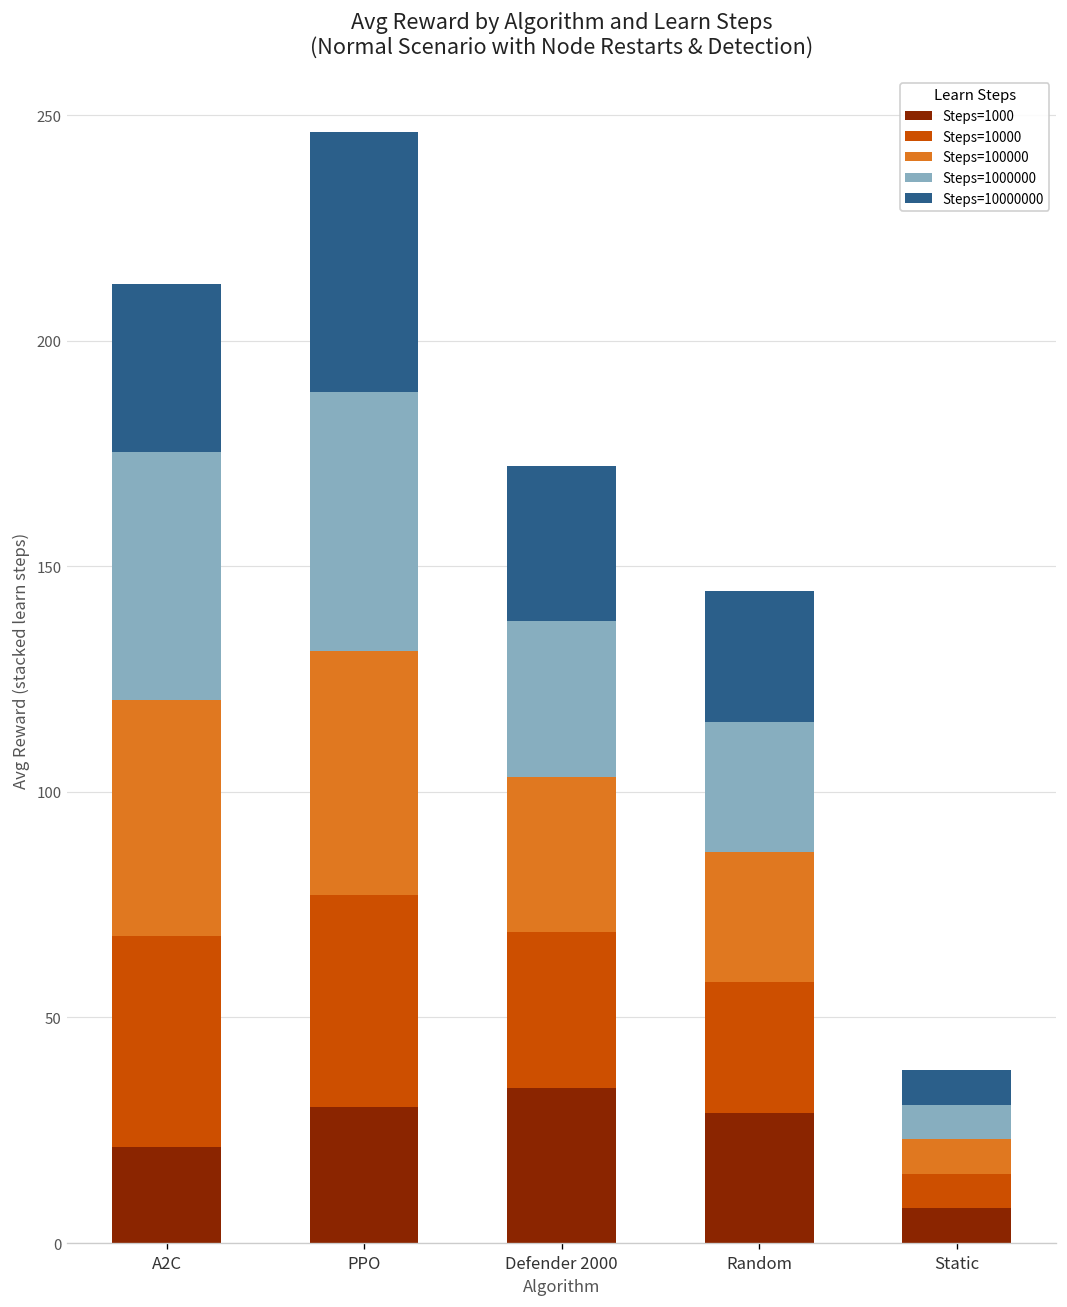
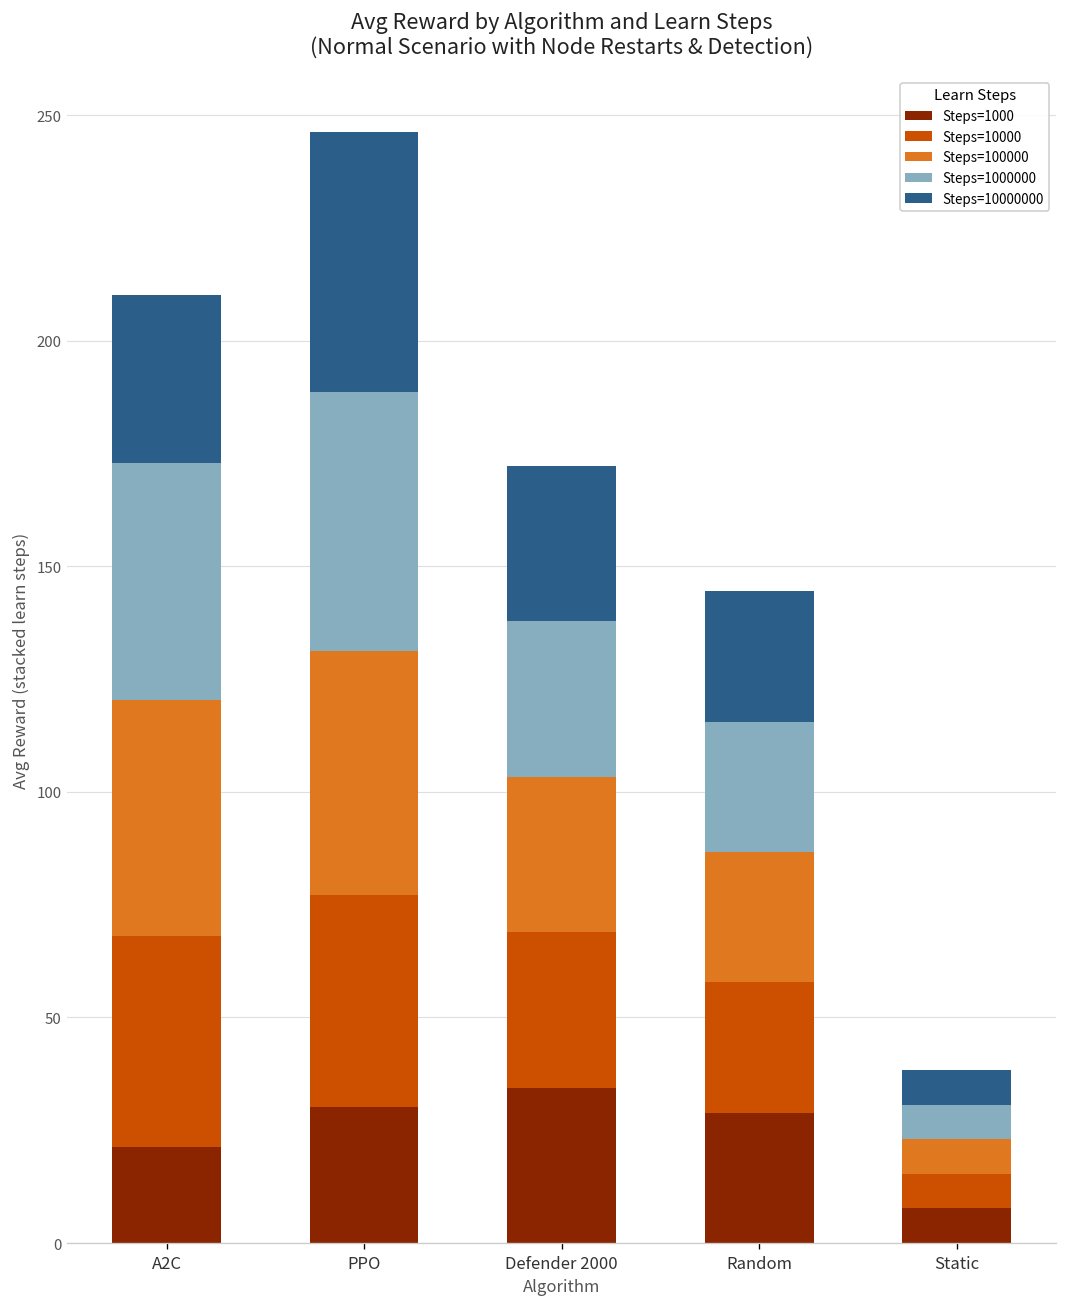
Steps=1000000, A2C: 55 -> 53
